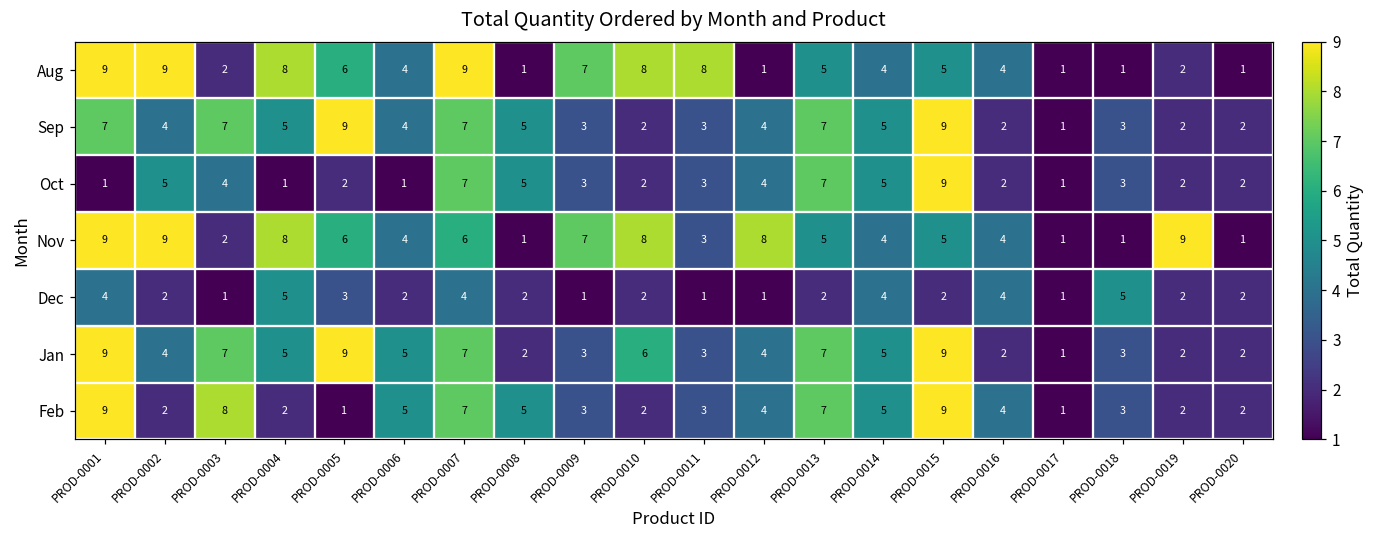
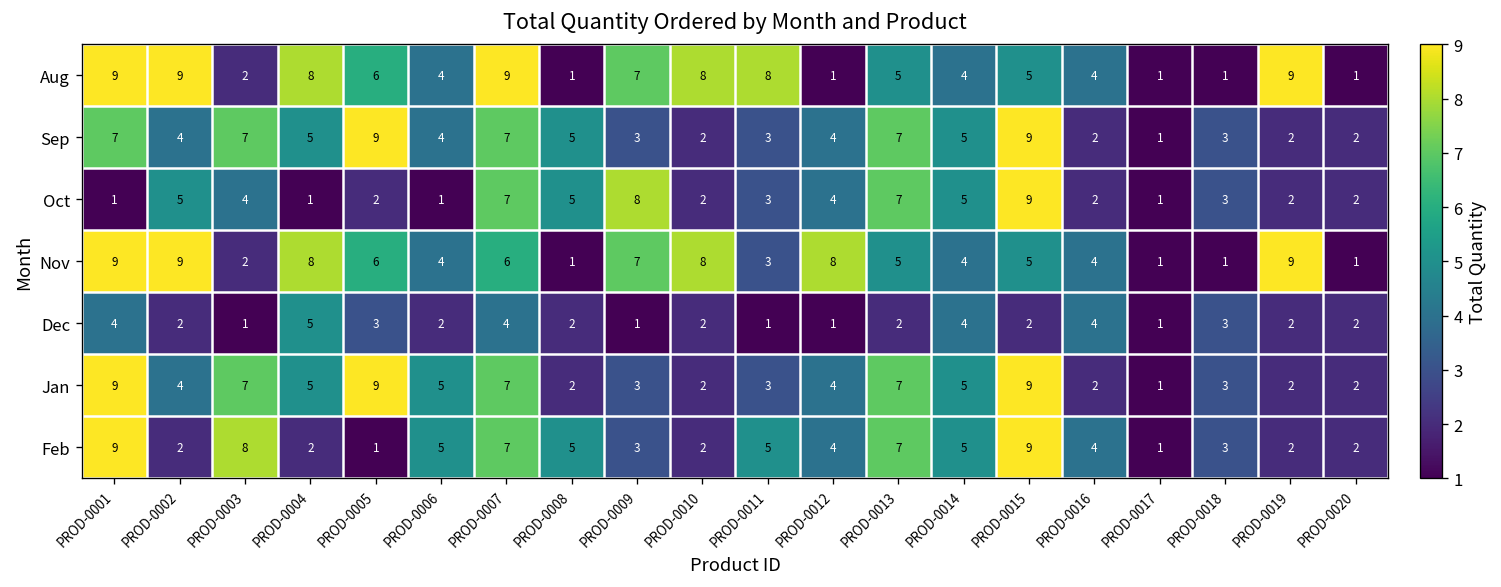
Aug, PROD-0019: 2 -> 9
Oct, PROD-0009: 3 -> 8
Dec, PROD-0018: 5 -> 3
Jan, PROD-0010: 6 -> 2
Feb, PROD-0011: 3 -> 5
